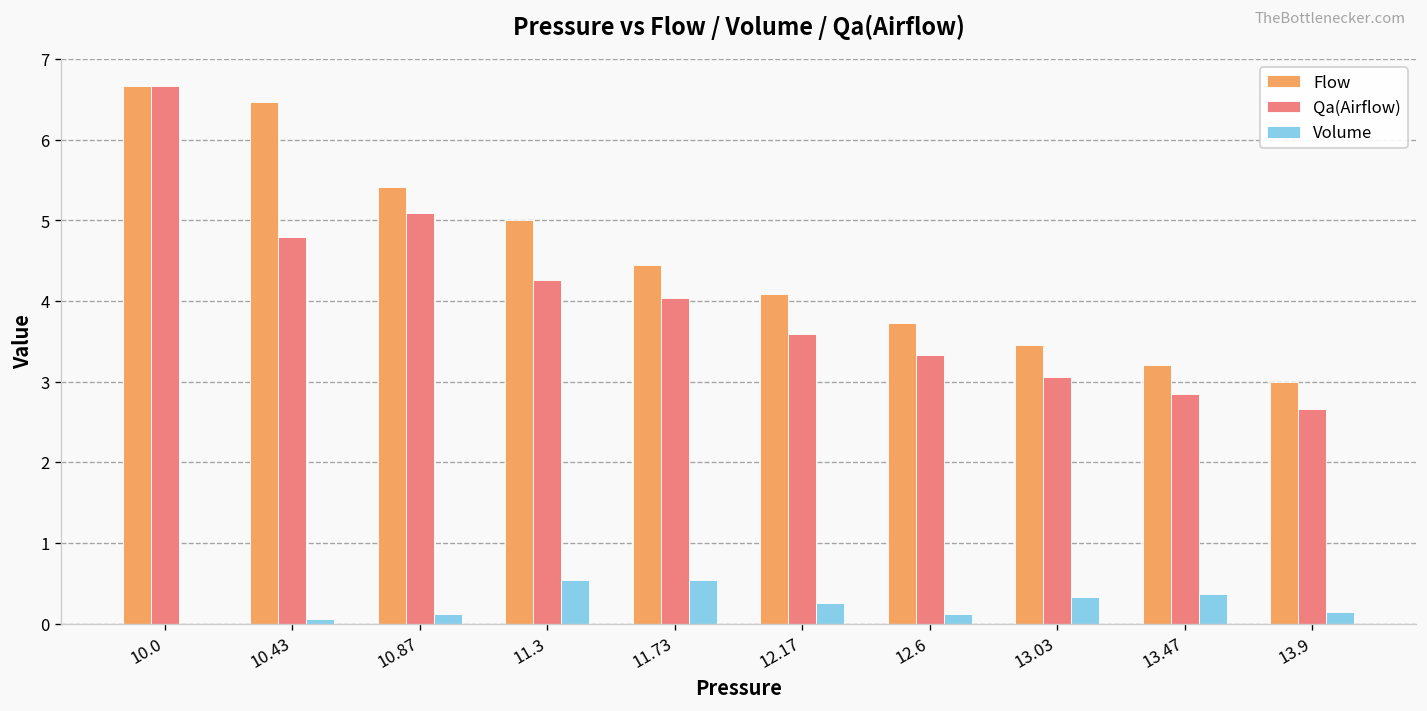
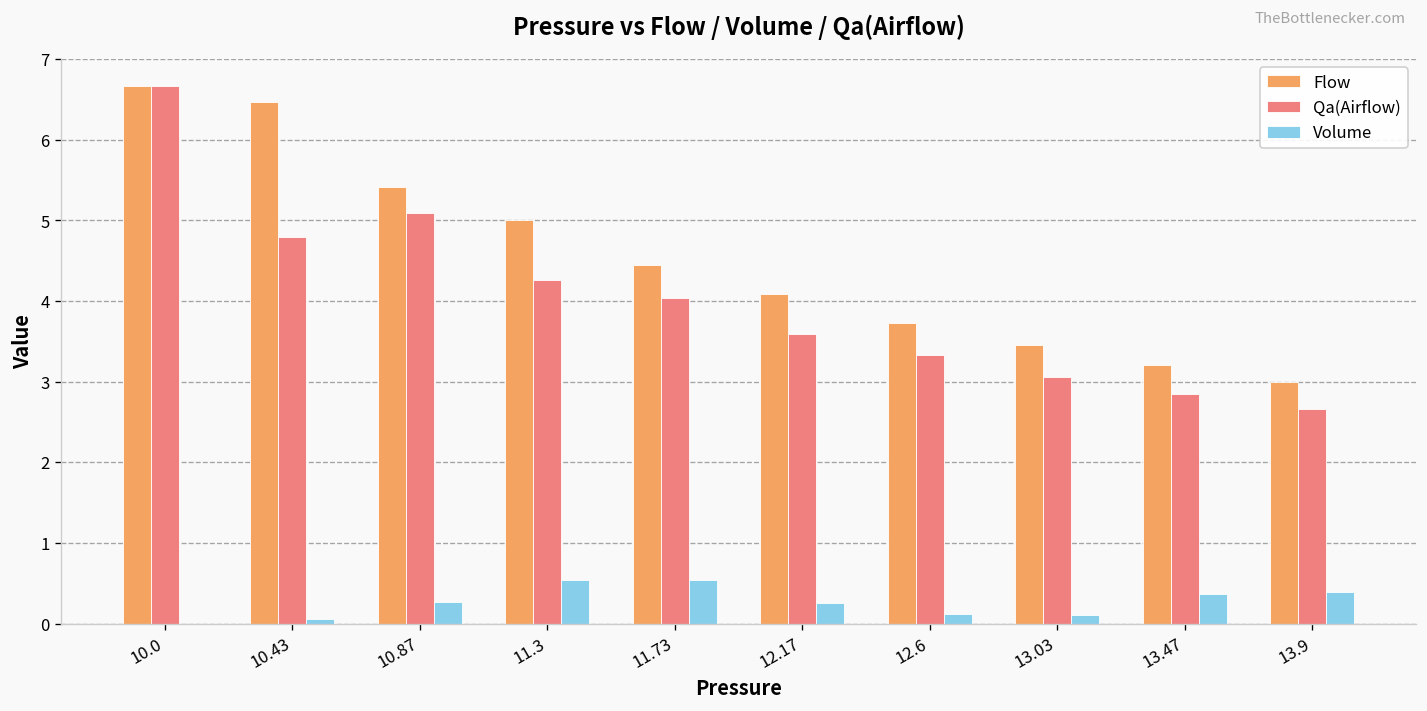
Volume, 10.87: 0.1 -> 0.3
Volume, 13.03: 0.3 -> 0.1
Volume, 13.9: 0.1 -> 0.4
